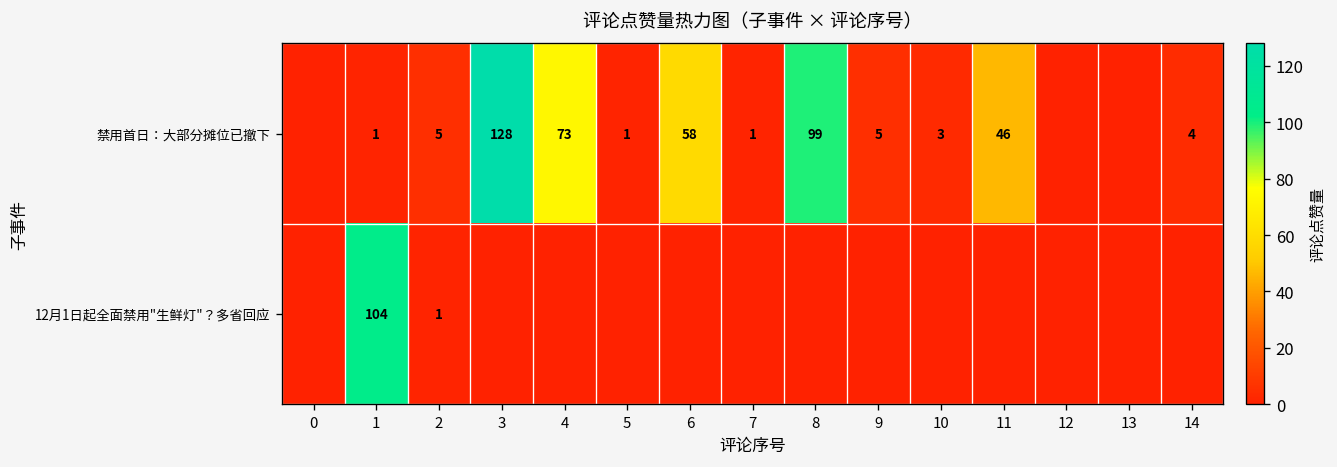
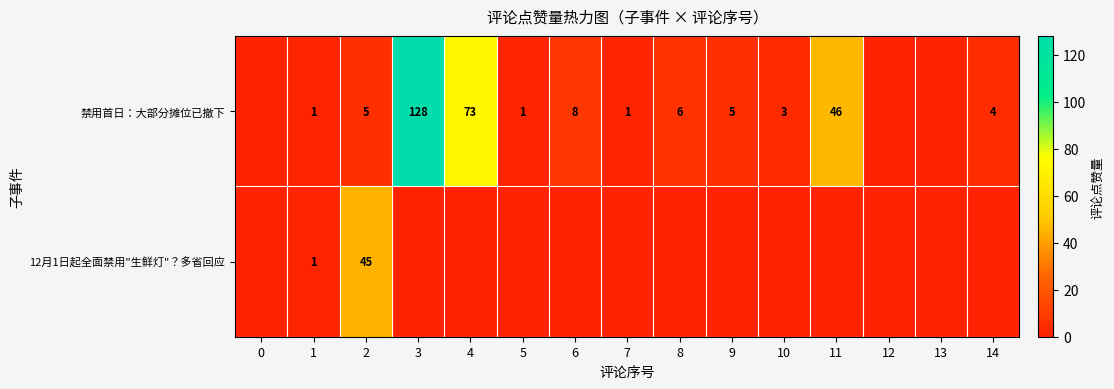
禁用首日：大部分摊位已撤下, 6: 58 -> 8
禁用首日：大部分摊位已撤下, 8: 99 -> 6
12月1日起全面禁用"生鲜灯"？多省回应, 1: 104 -> 1
12月1日起全面禁用"生鲜灯"？多省回应, 2: 1 -> 45
